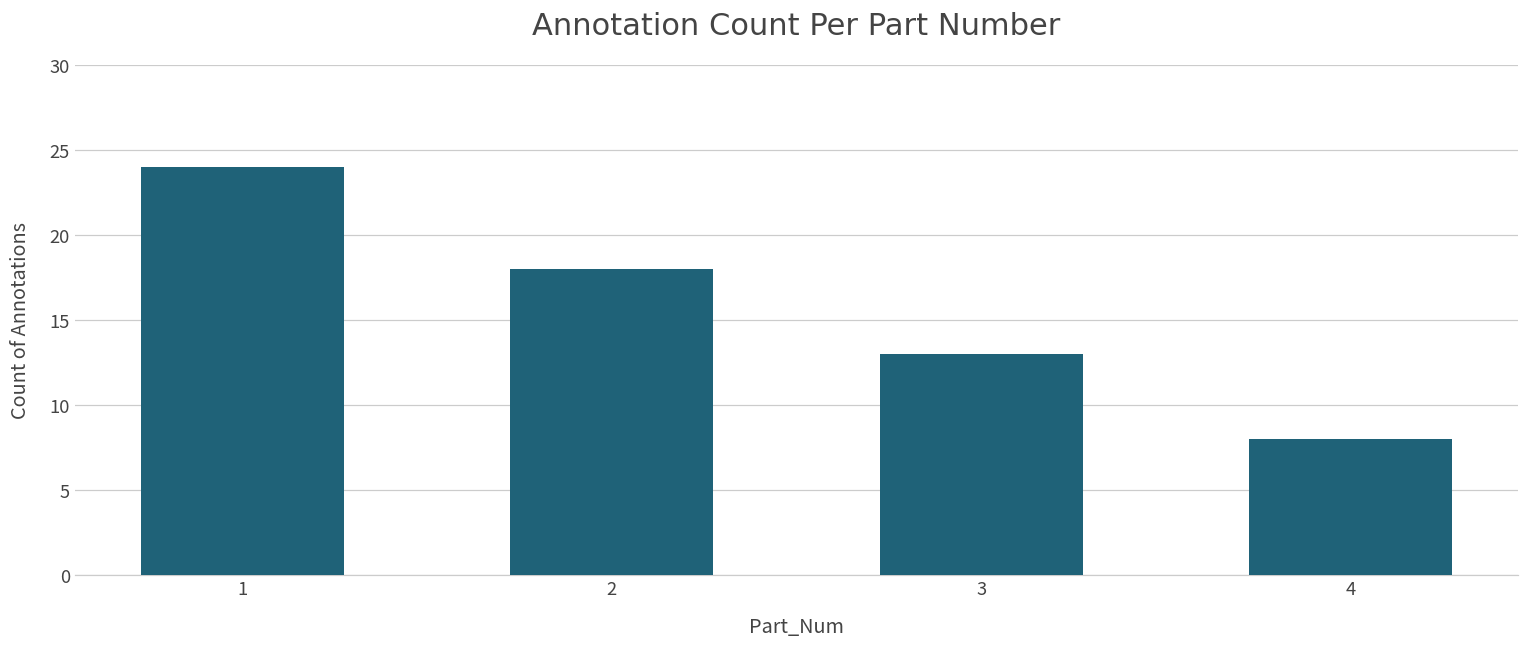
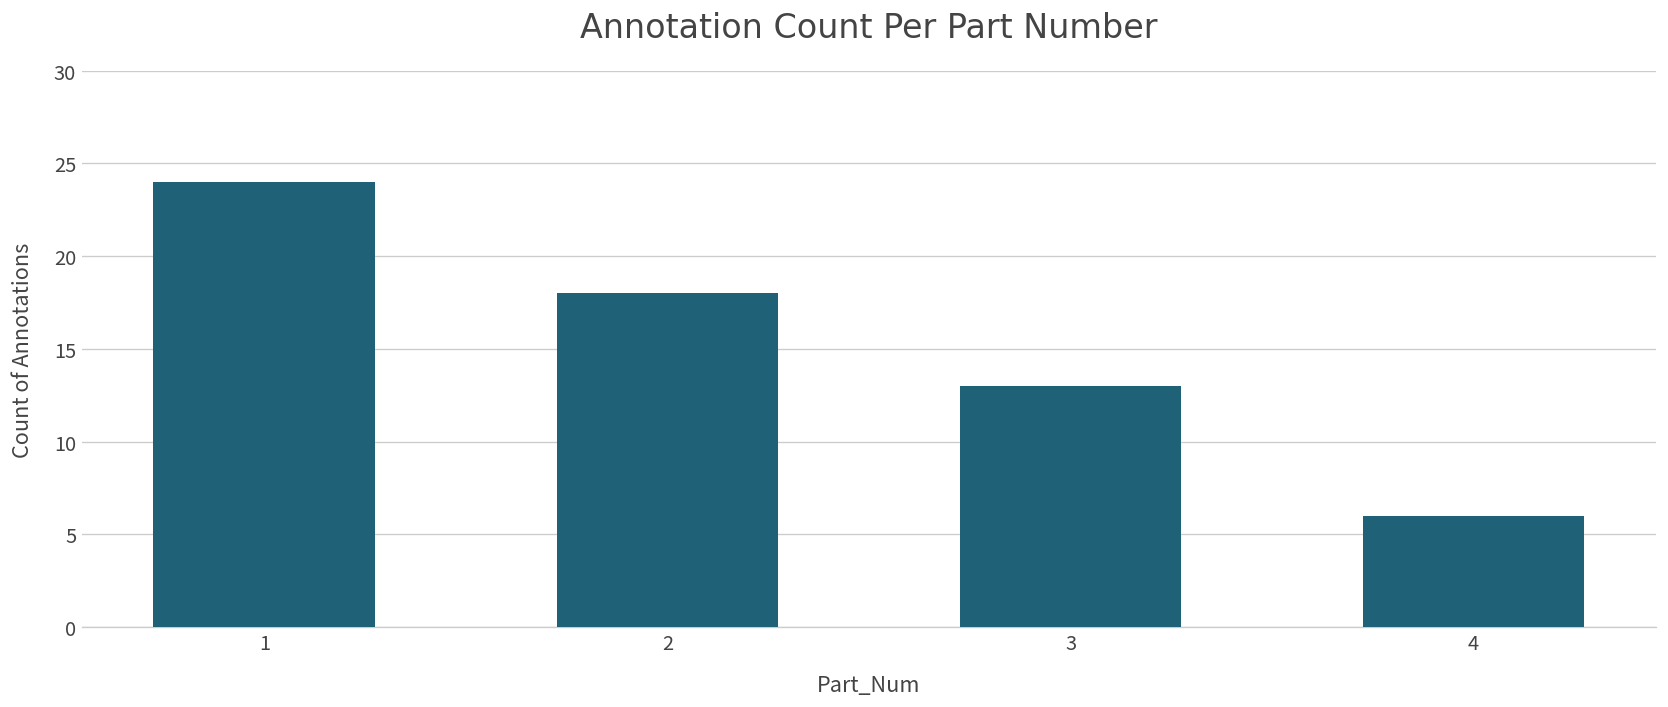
4: 8 -> 6
